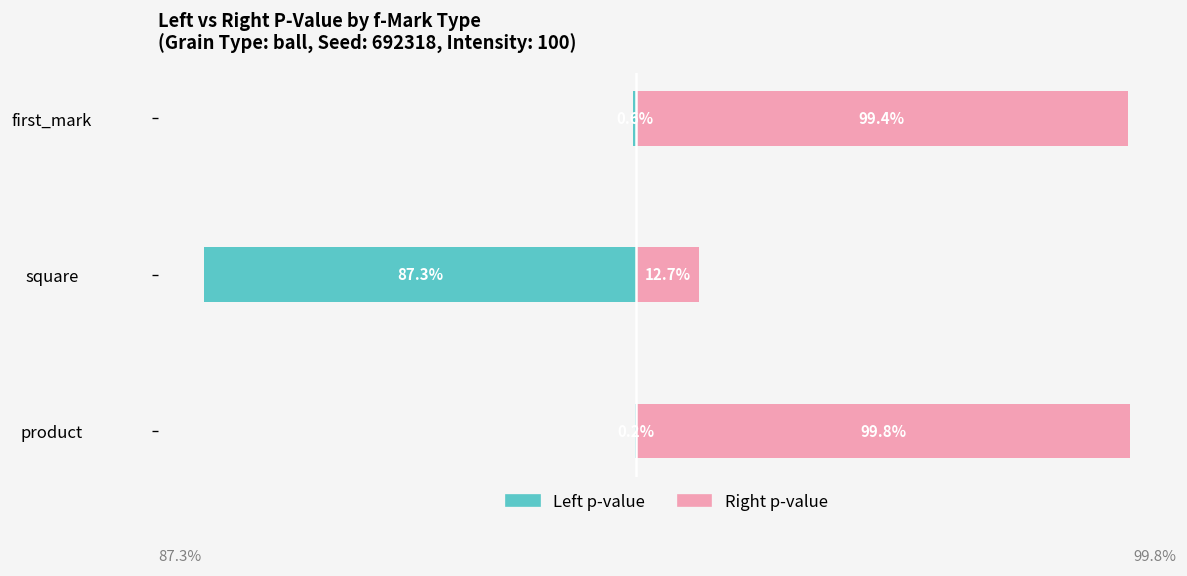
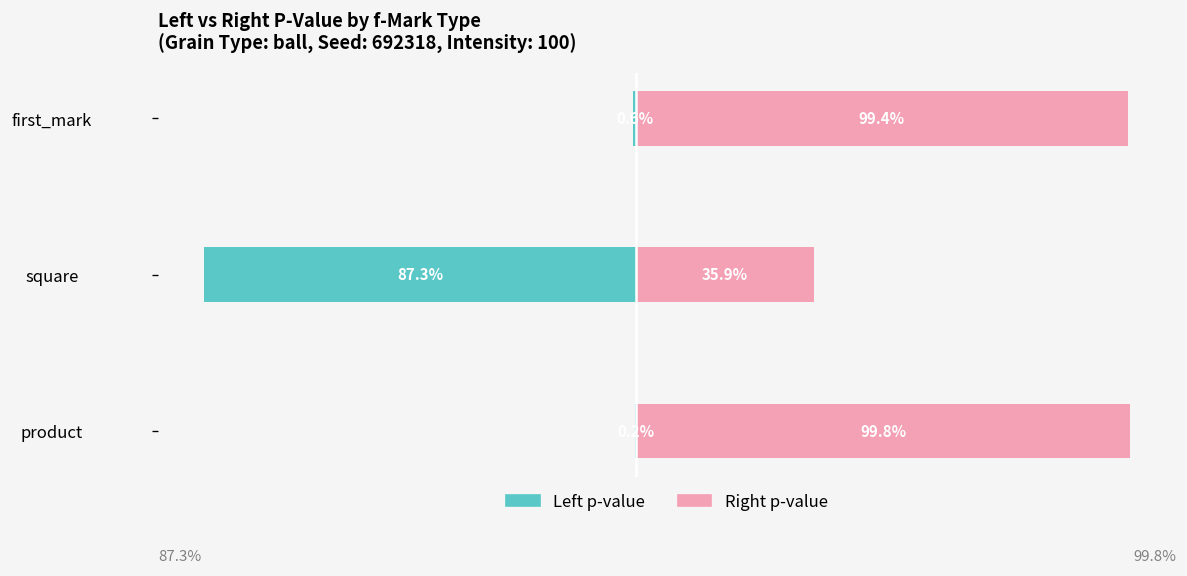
Right p-value, square: 12.7% -> 35.9%
